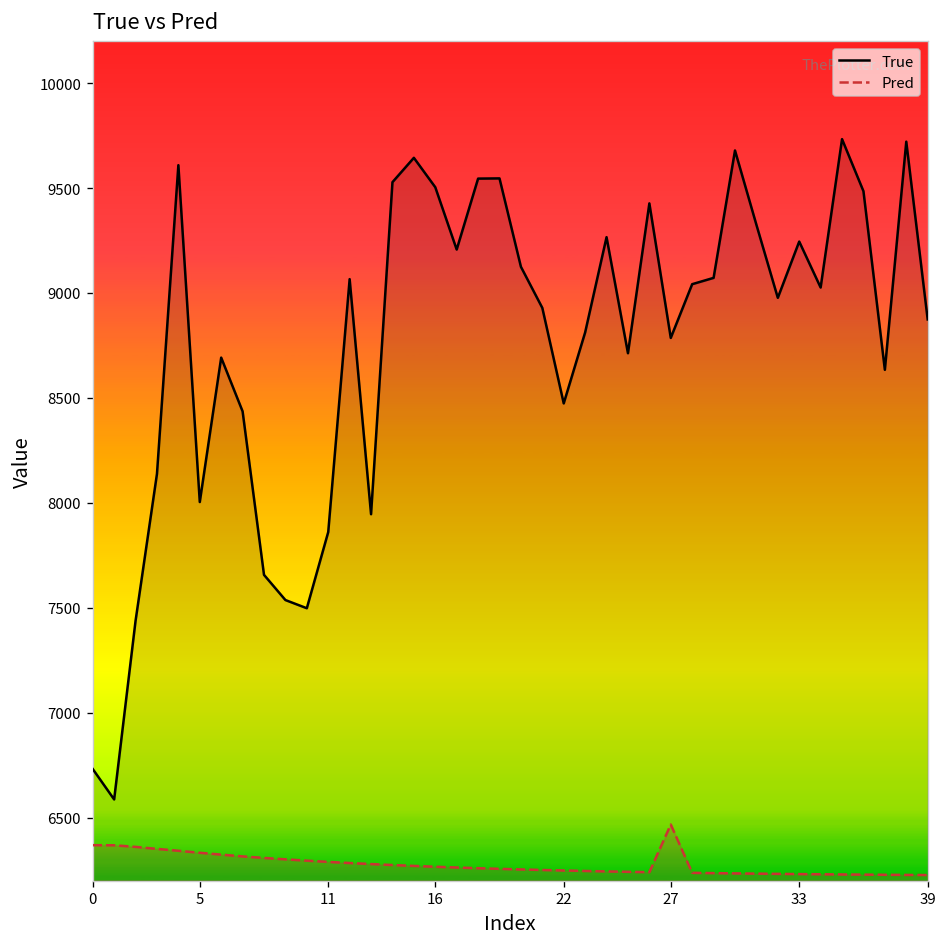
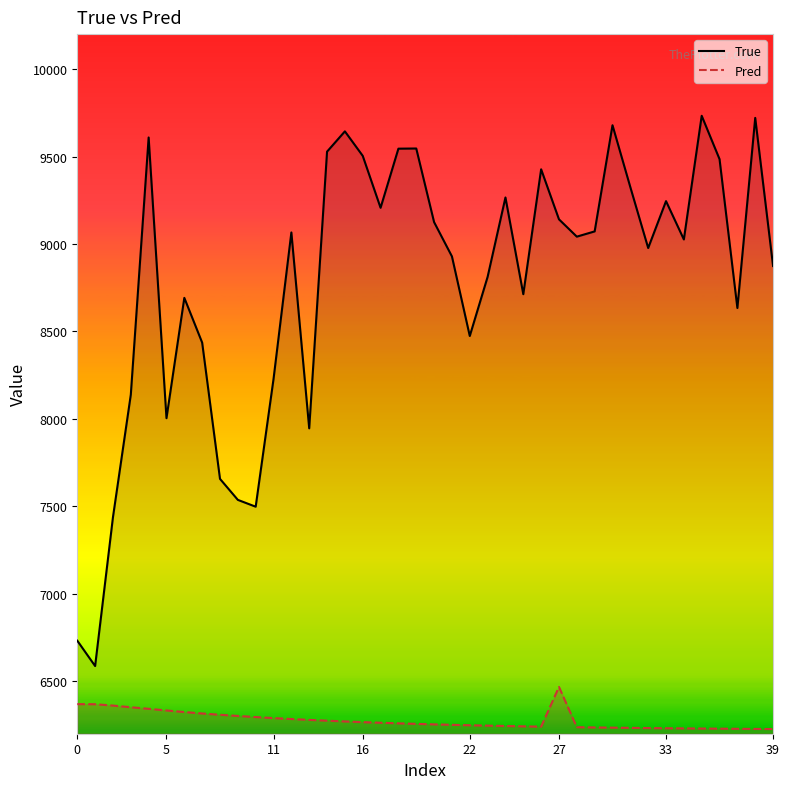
True, 11: 7860 -> 8230
True, 27: 8790 -> 9140
